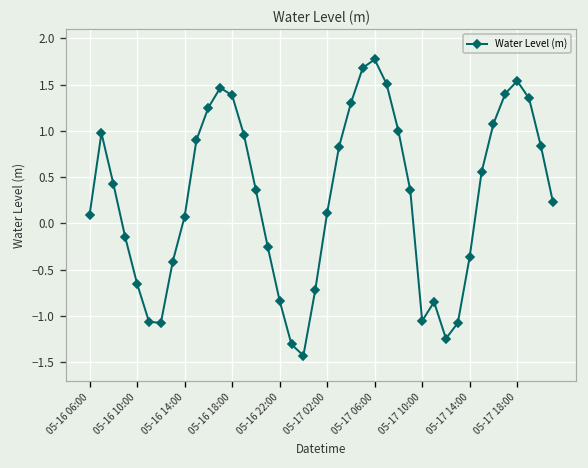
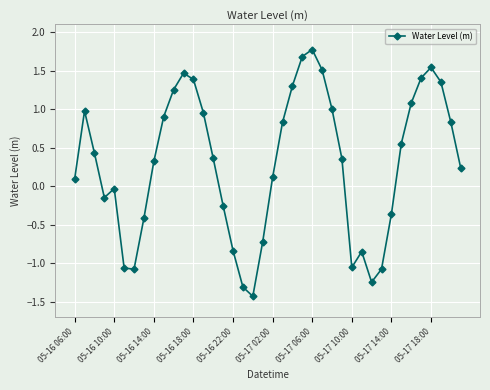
05-16 10:00: -0.7 -> 0.0
05-16 14:00: 0.1 -> 0.3
